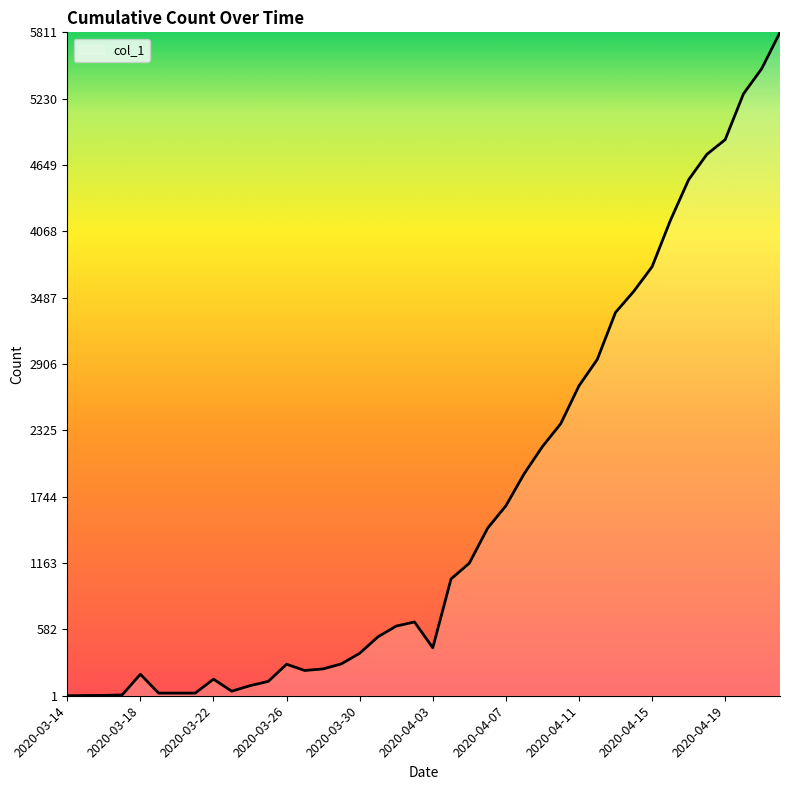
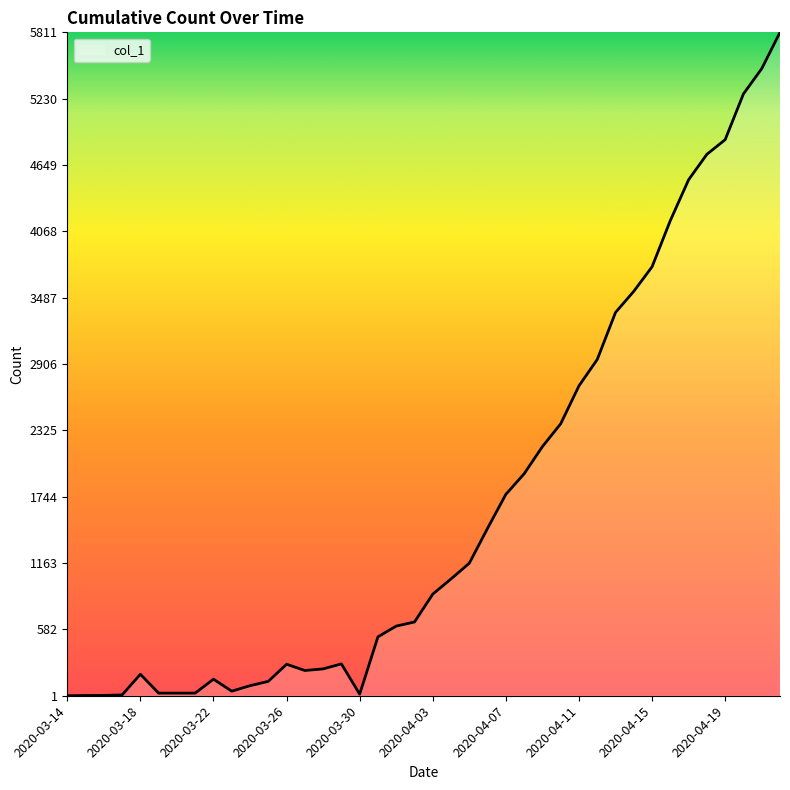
2020-03-30: 370 -> 20
2020-04-03: 420 -> 890
2020-04-07: 1660 -> 1770
